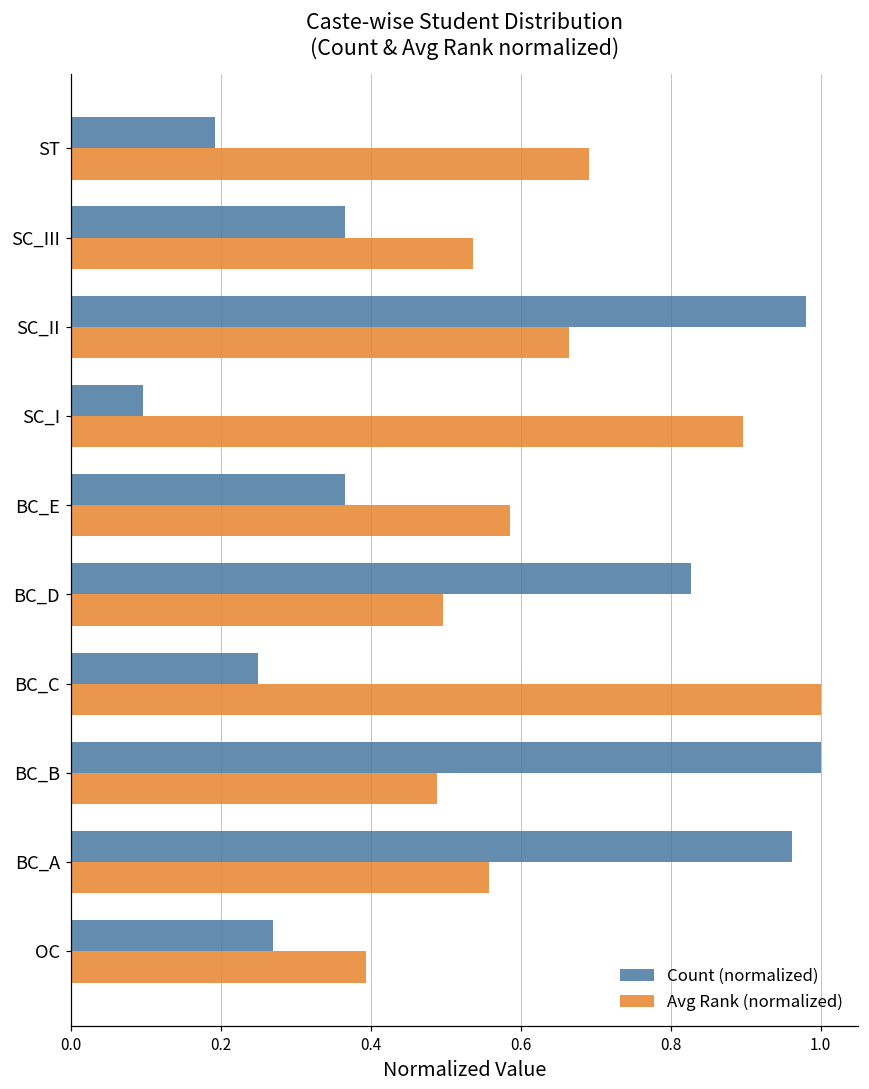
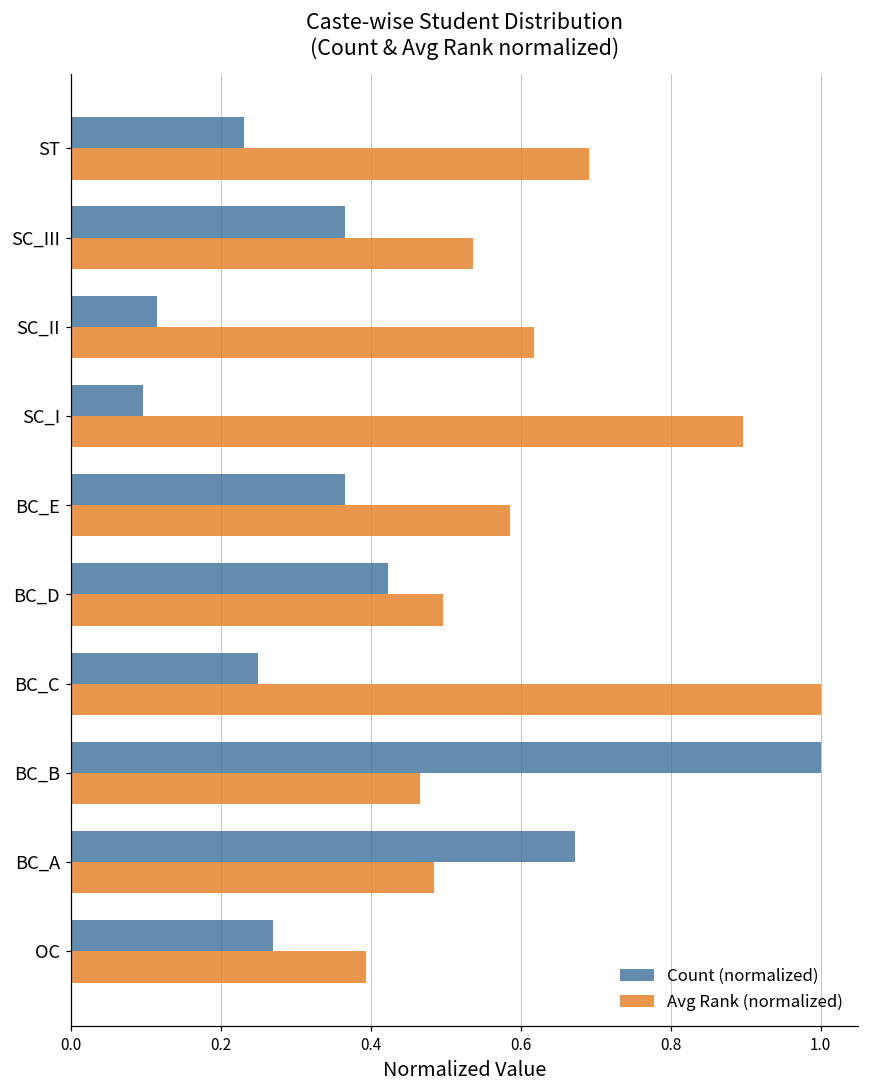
Count (normalized), ST: 0.19 -> 0.23
Count (normalized), SC_II: 0.98 -> 0.12
Avg Rank (normalized), SC_II: 0.66 -> 0.62
Count (normalized), BC_D: 0.83 -> 0.42
Avg Rank (normalized), BC_B: 0.49 -> 0.47
Count (normalized), BC_A: 0.96 -> 0.67
Avg Rank (normalized), BC_A: 0.56 -> 0.48
